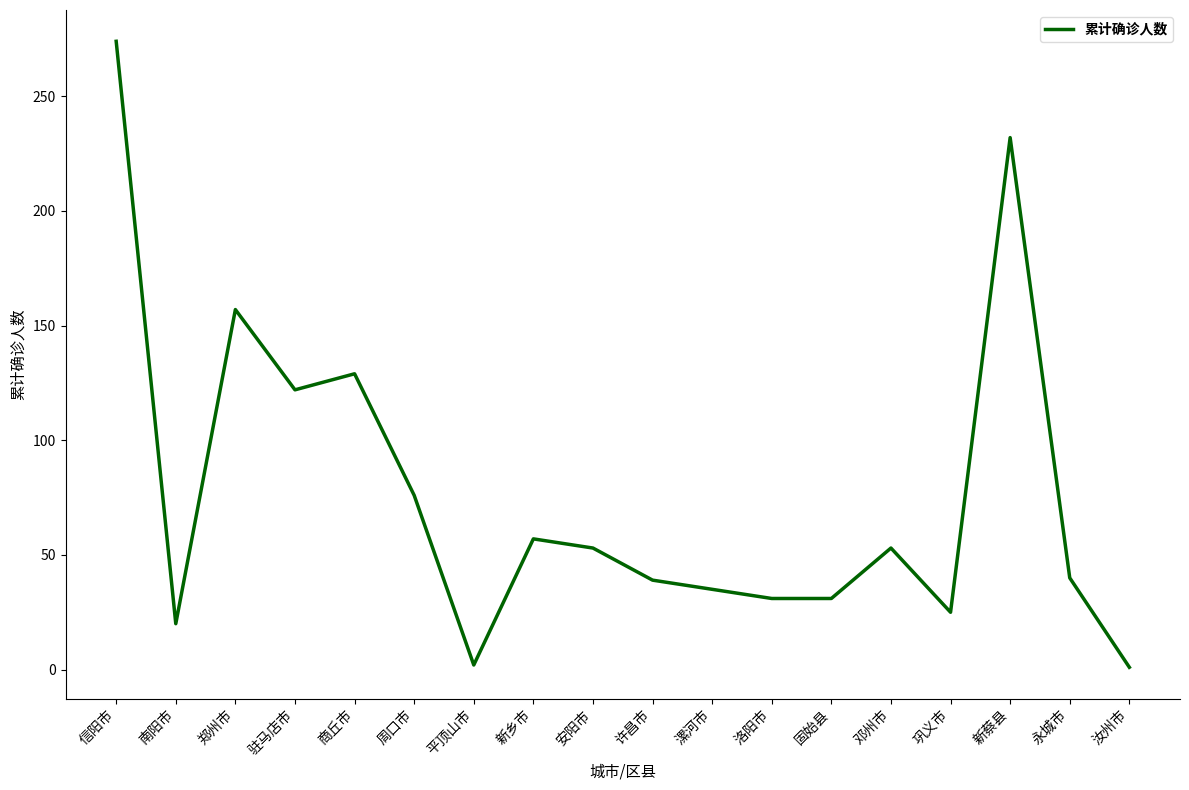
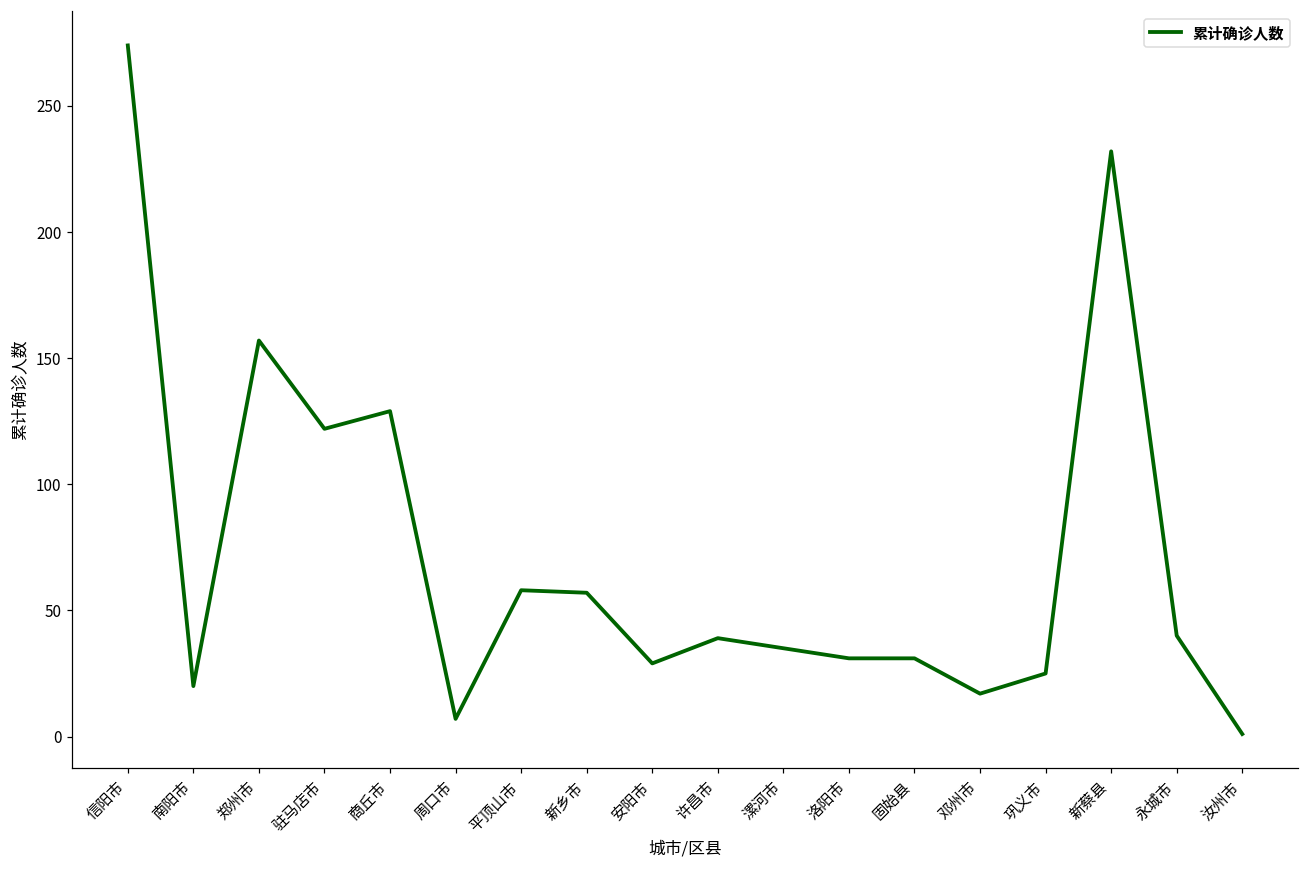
周口市: 76 -> 7
平顶山市: 2 -> 58
安阳市: 53 -> 29
邓州市: 53 -> 17
